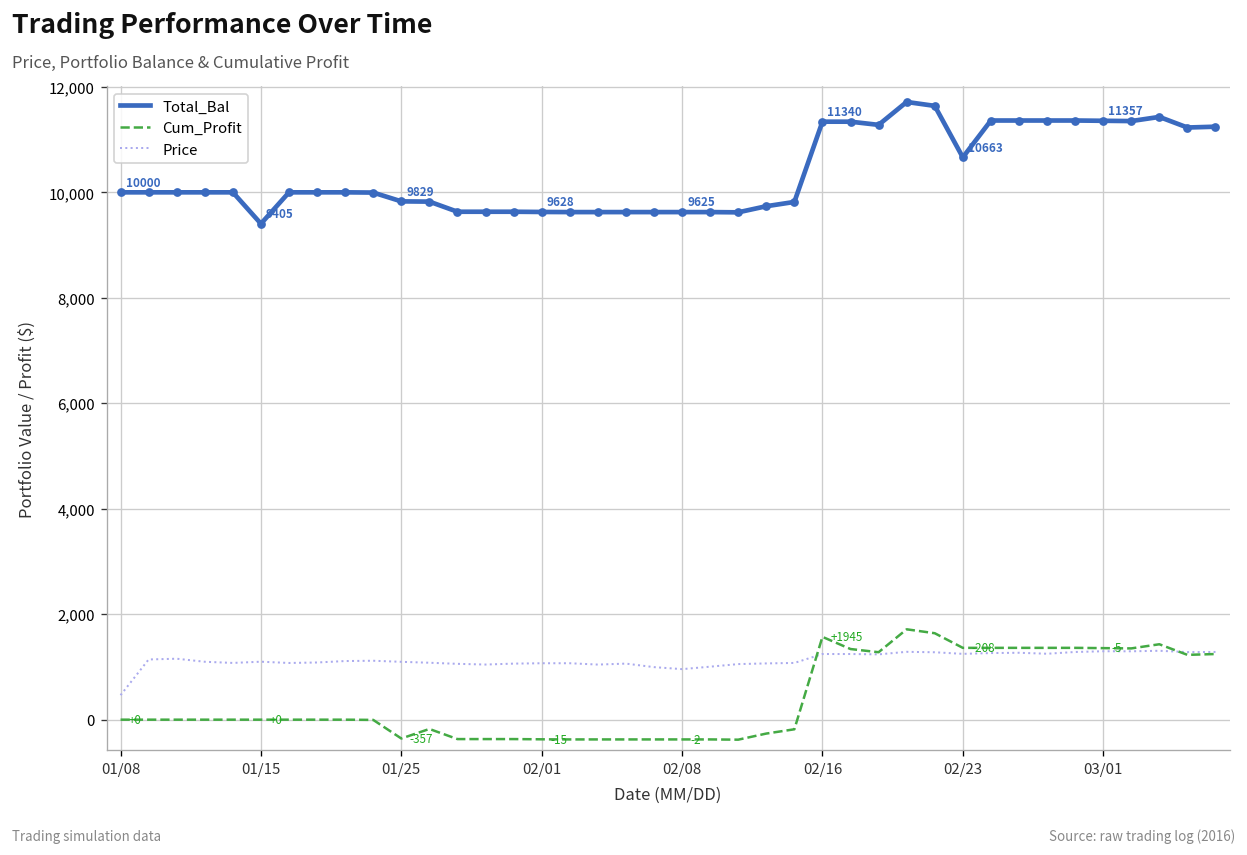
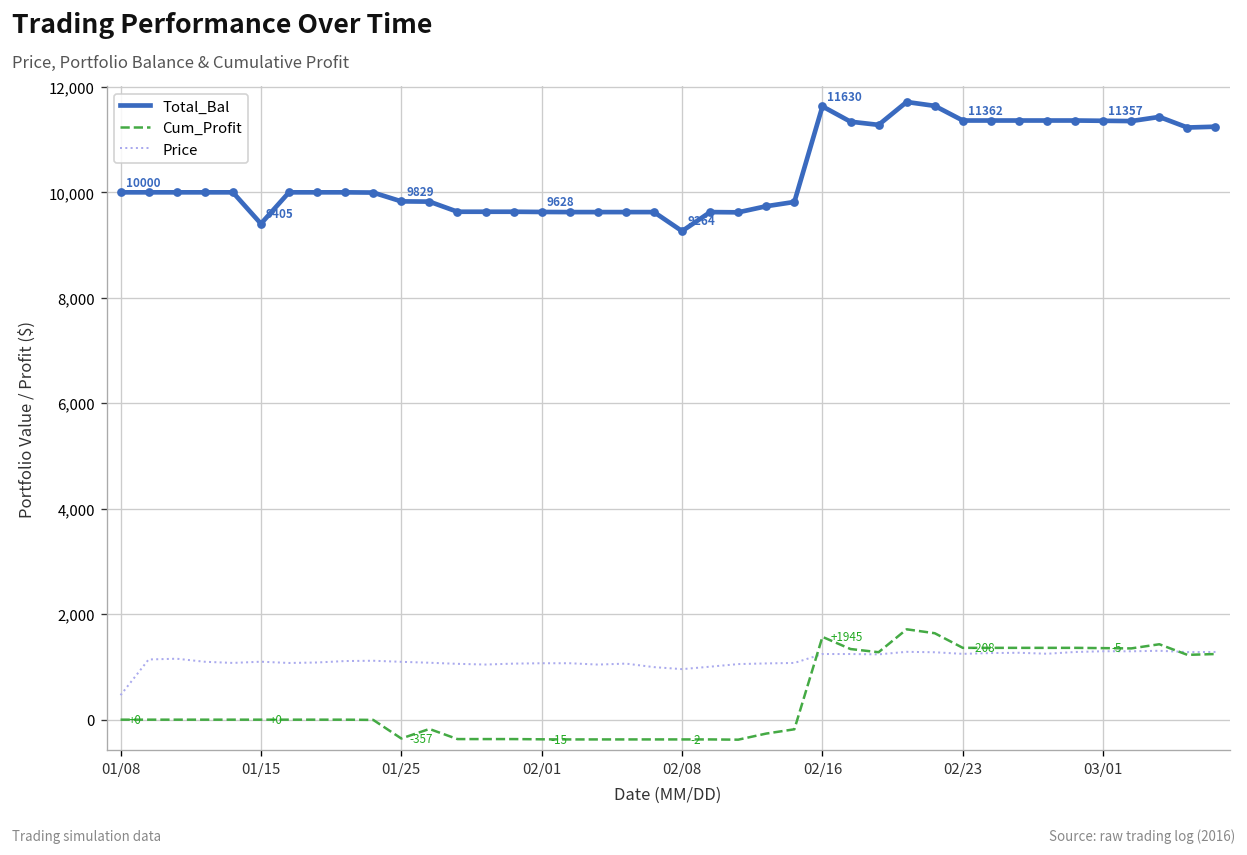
Total_Bal, 02/08: 9625 -> 9264
Total_Bal, 02/16: 11340 -> 11630
Total_Bal, 02/23: 10663 -> 11362
